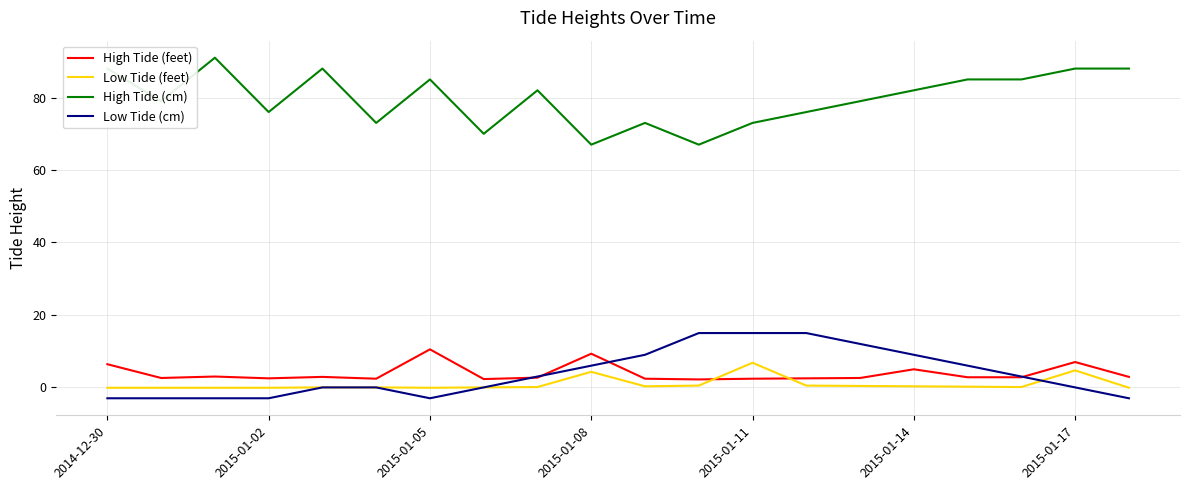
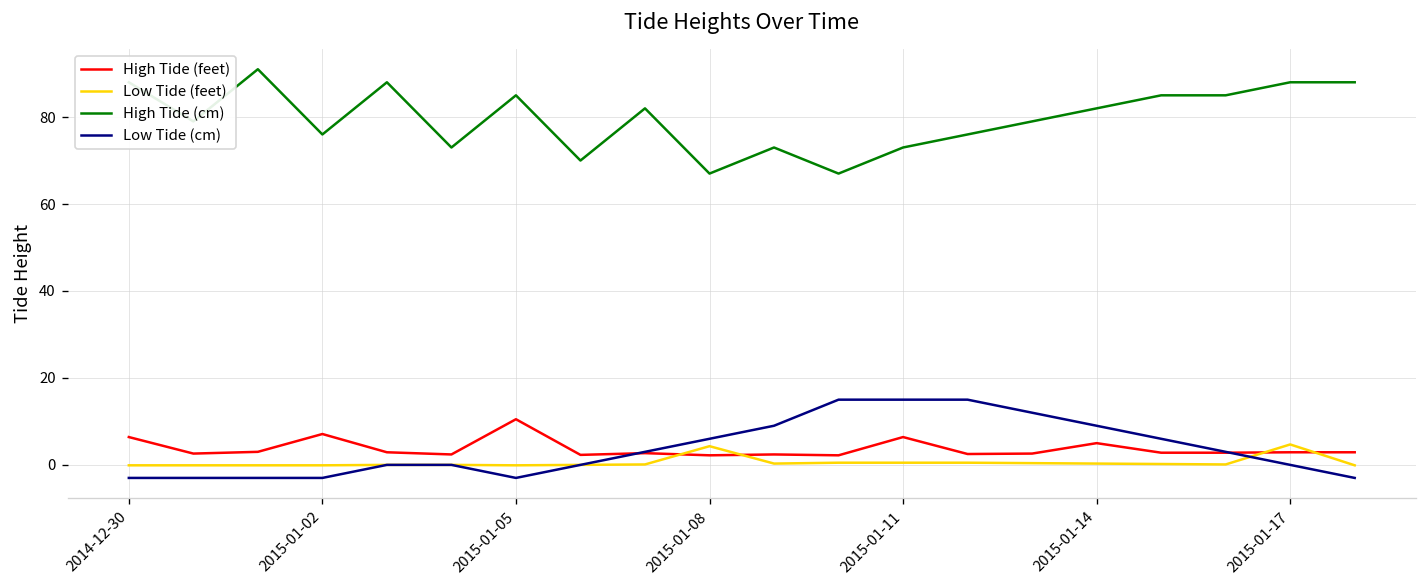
High Tide (feet), 2015-01-02: 3 -> 7
High Tide (feet), 2015-01-08: 9 -> 2
High Tide (feet), 2015-01-11: 2 -> 6
Low Tide (feet), 2015-01-11: 7 -> 1
High Tide (feet), 2015-01-17: 7 -> 3
